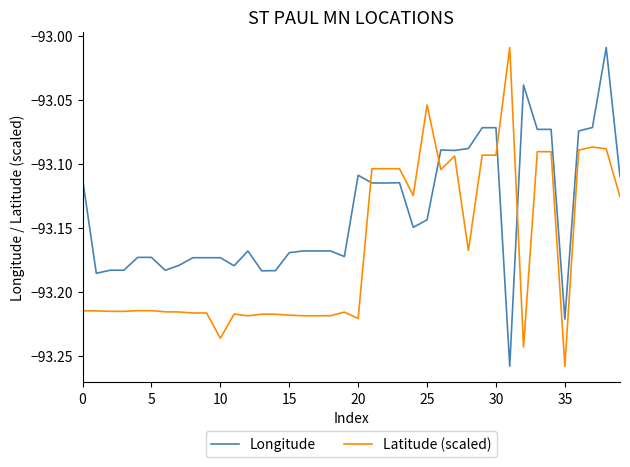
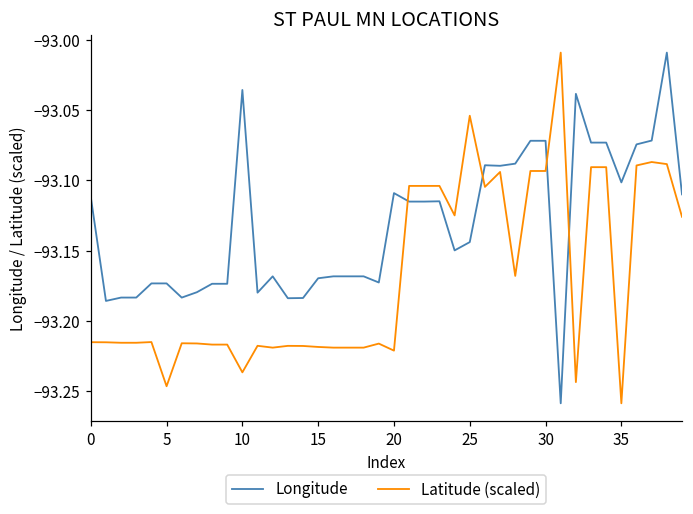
Latitude (scaled), 5: -93.215 -> -93.246
Longitude, 10: -93.173 -> -93.036
Longitude, 35: -93.221 -> -93.101
